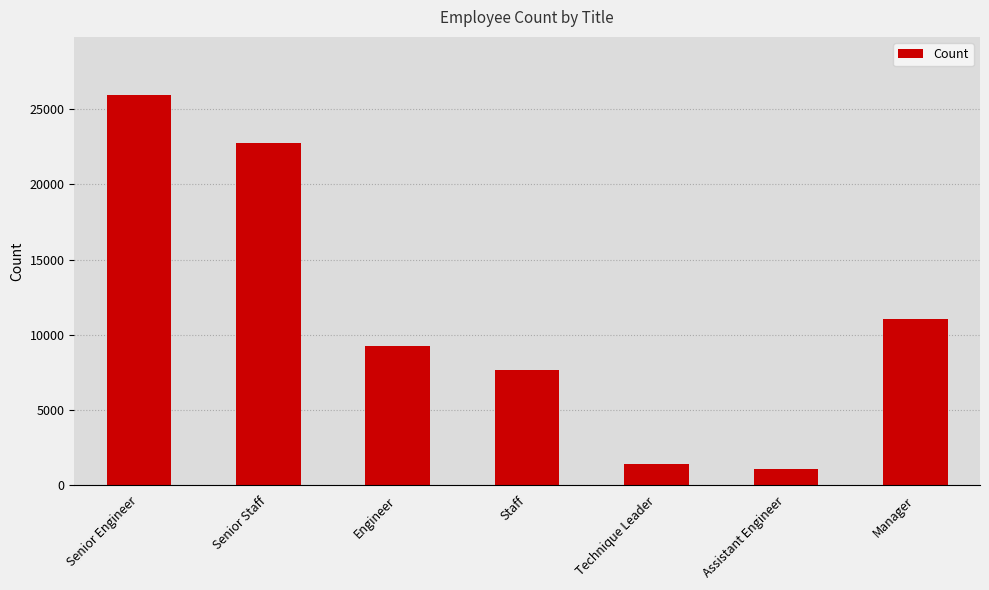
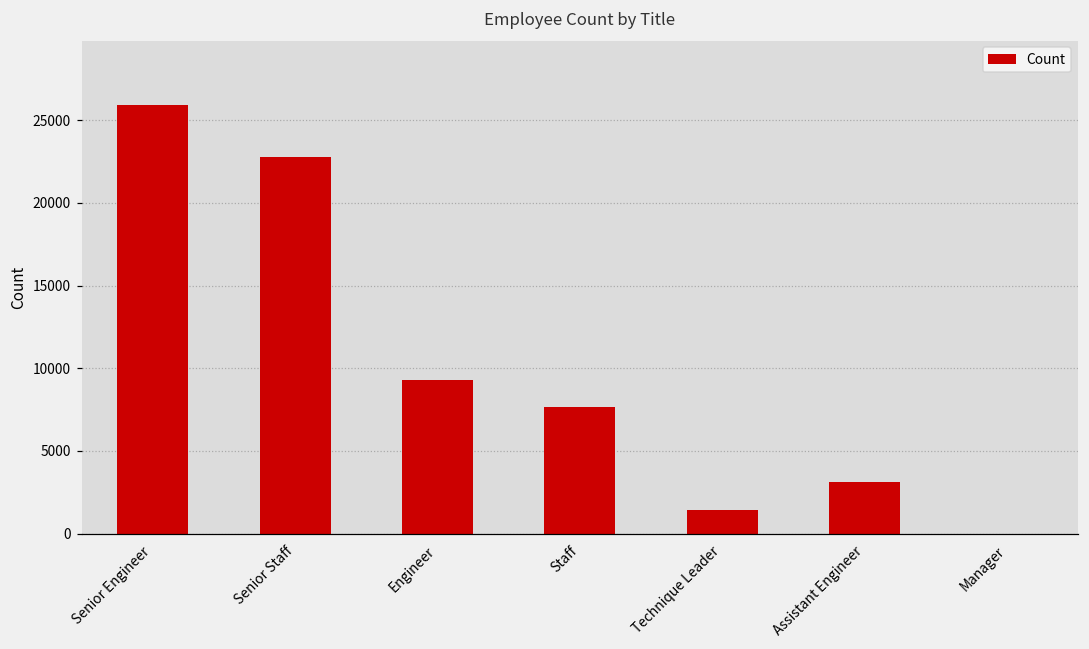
Assistant Engineer: 1100 -> 3100
Manager: 11000 -> 0
